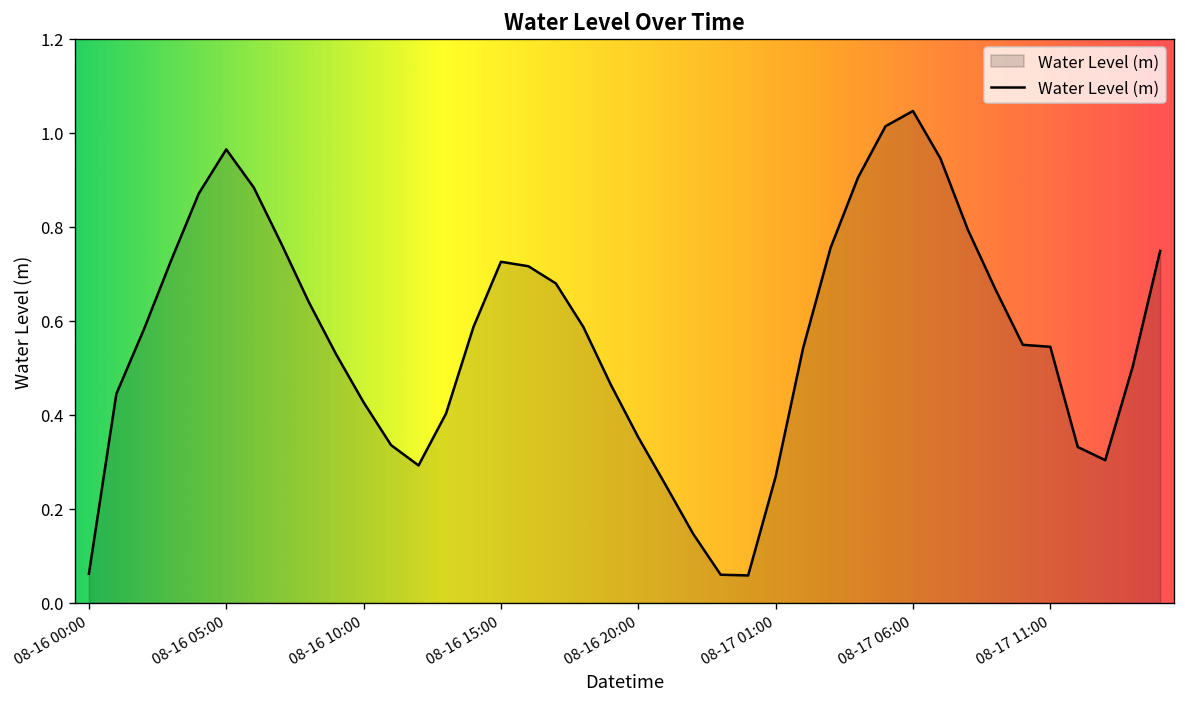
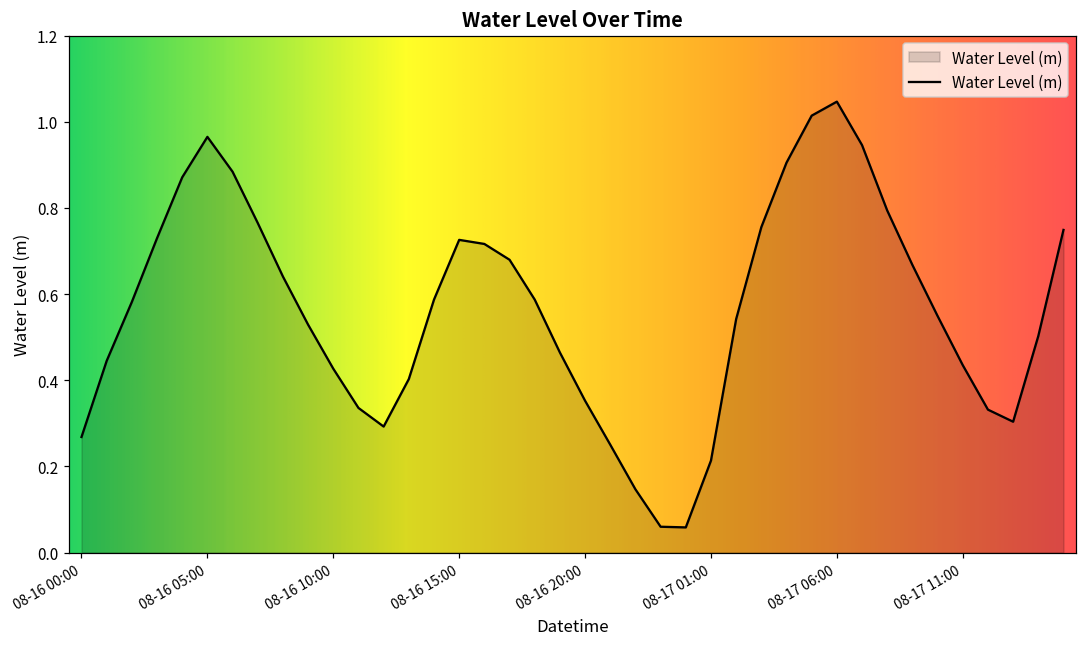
08-16 00:00: 0.06 -> 0.27
08-17 01:00: 0.27 -> 0.21
08-17 11:00: 0.54 -> 0.44
